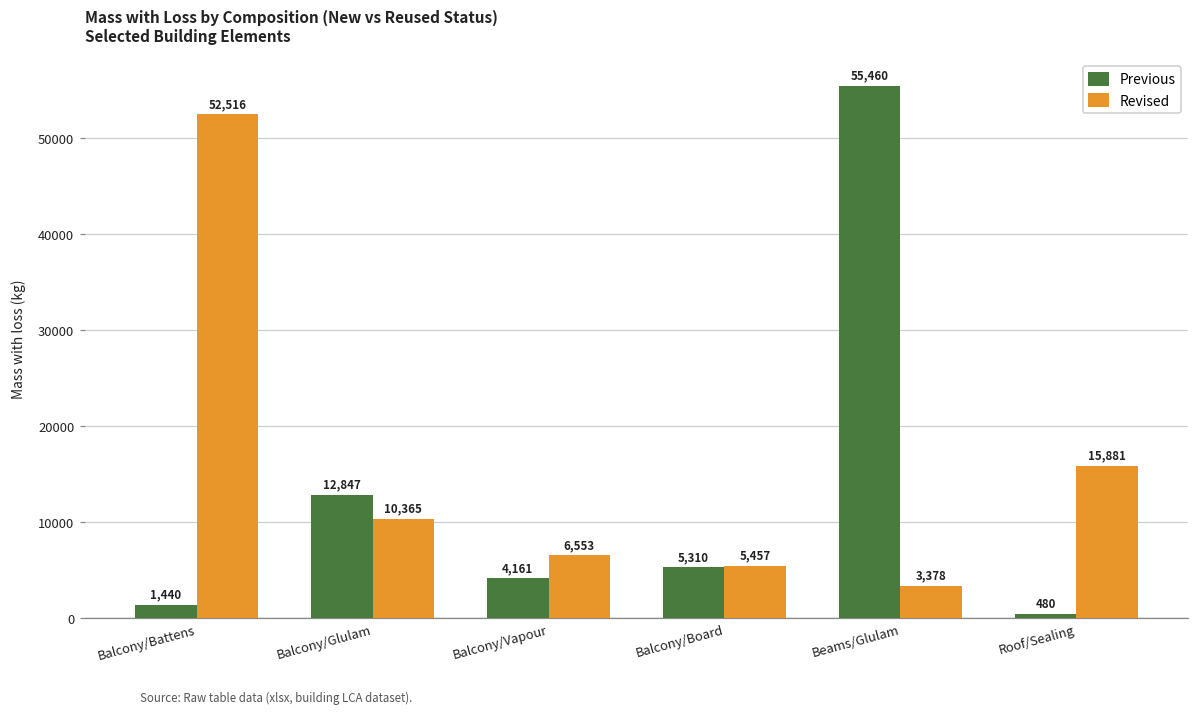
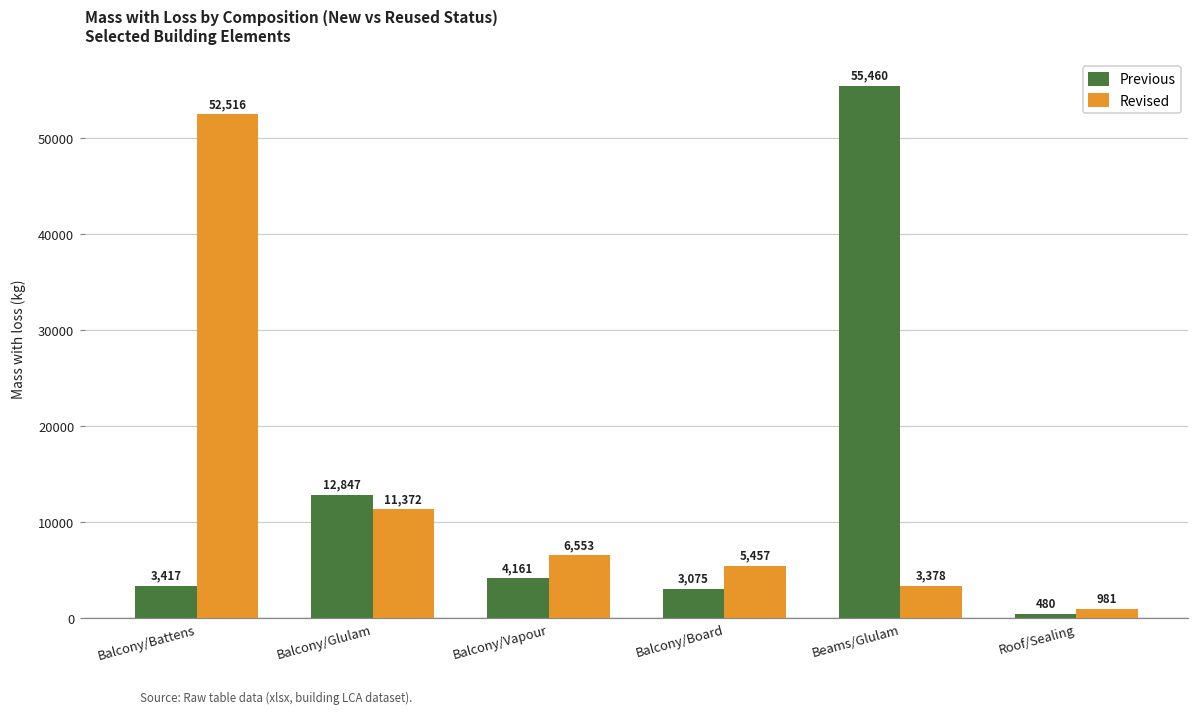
Previous, Balcony/Battens: 1,440 -> 3,417
Revised, Balcony/Glulam: 10,365 -> 11,372
Previous, Balcony/Board: 5,310 -> 3,075
Revised, Roof/Sealing: 15,881 -> 981
